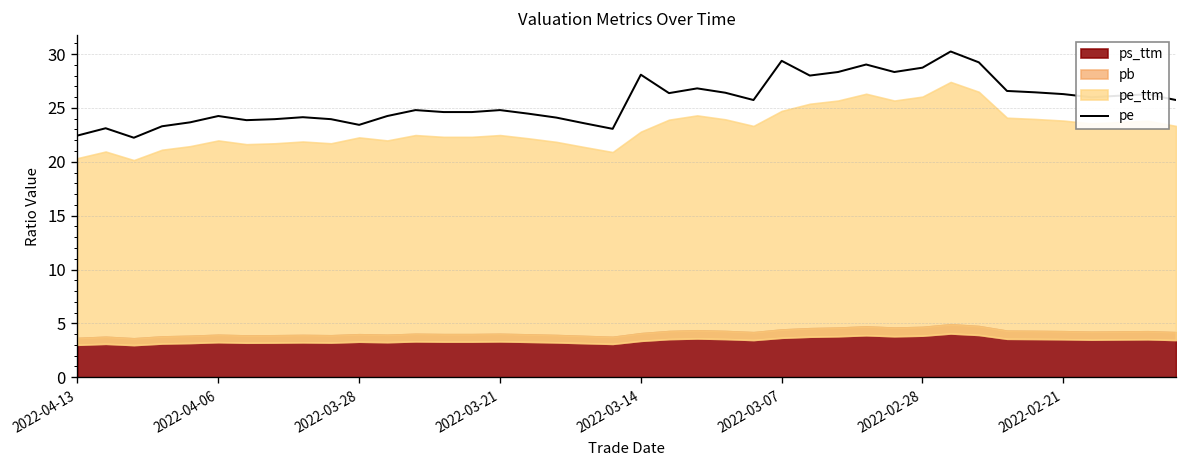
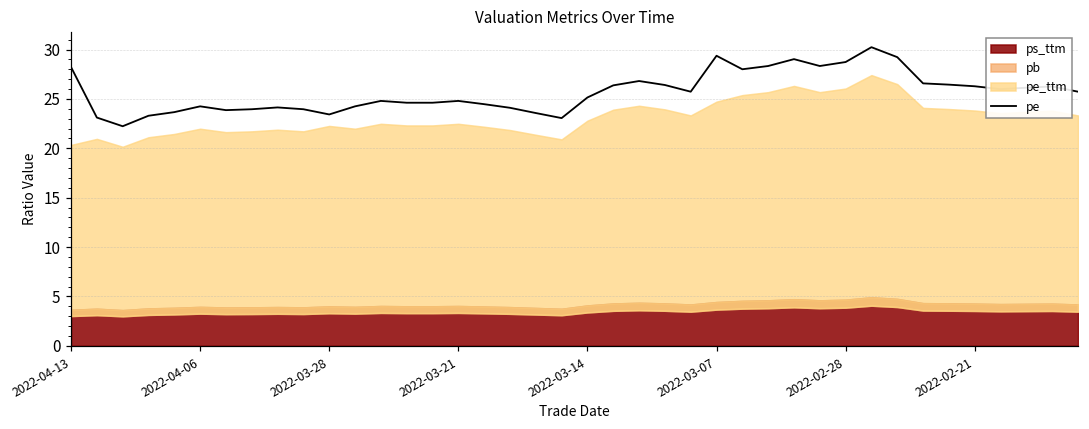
pe, 2022-04-13: 22 -> 28
pe, 2022-03-14: 28 -> 25
